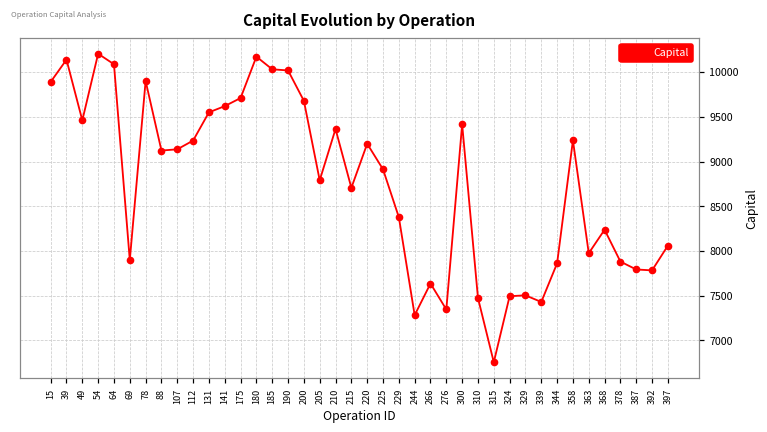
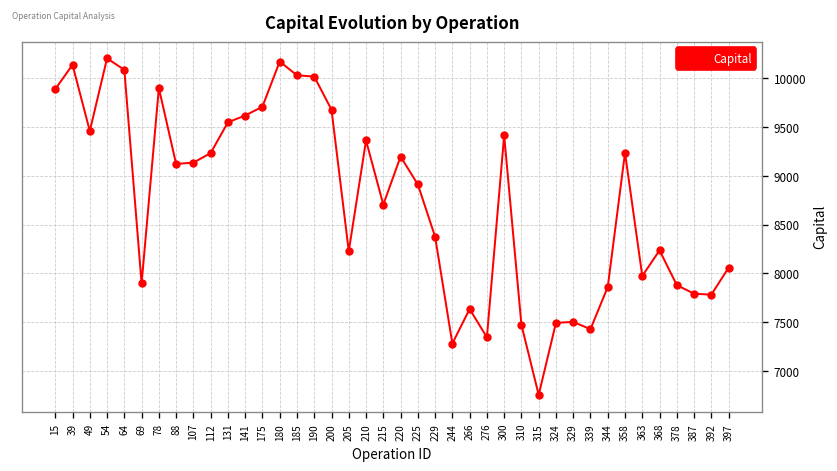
205: 8800 -> 8200
